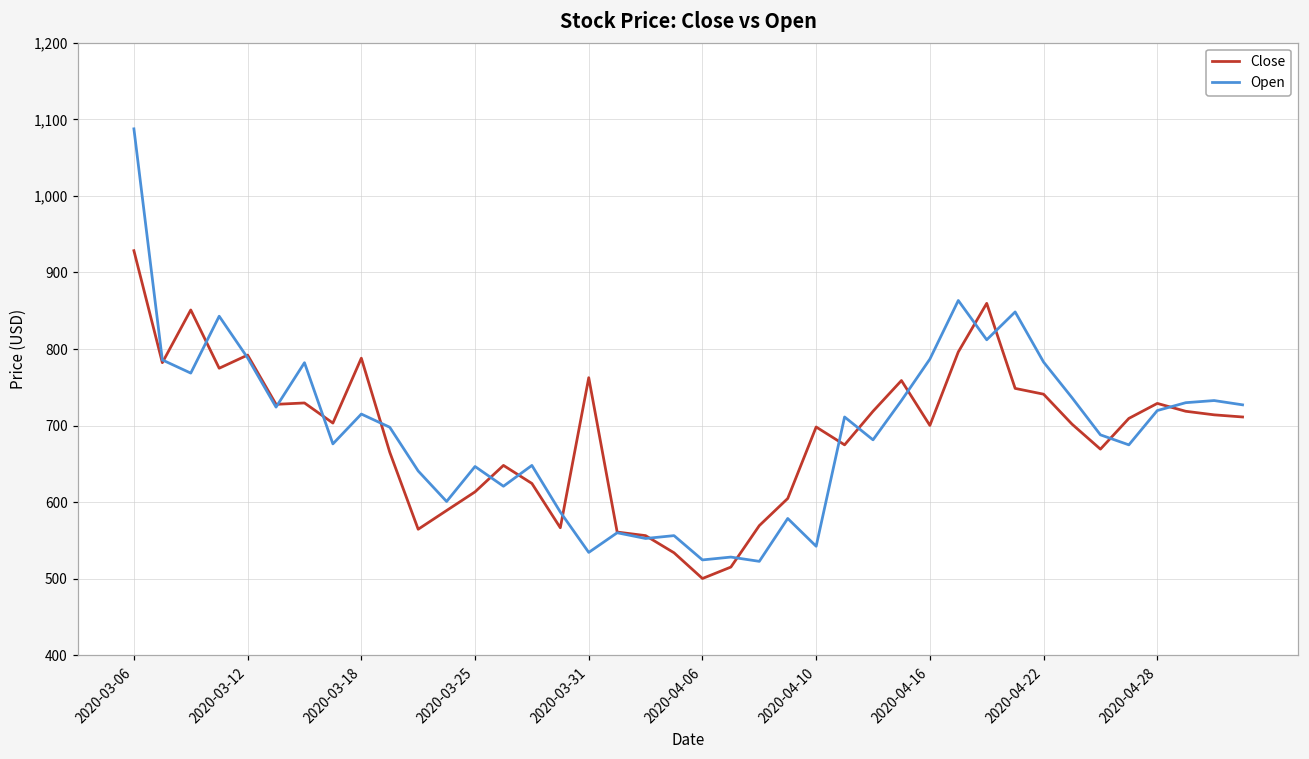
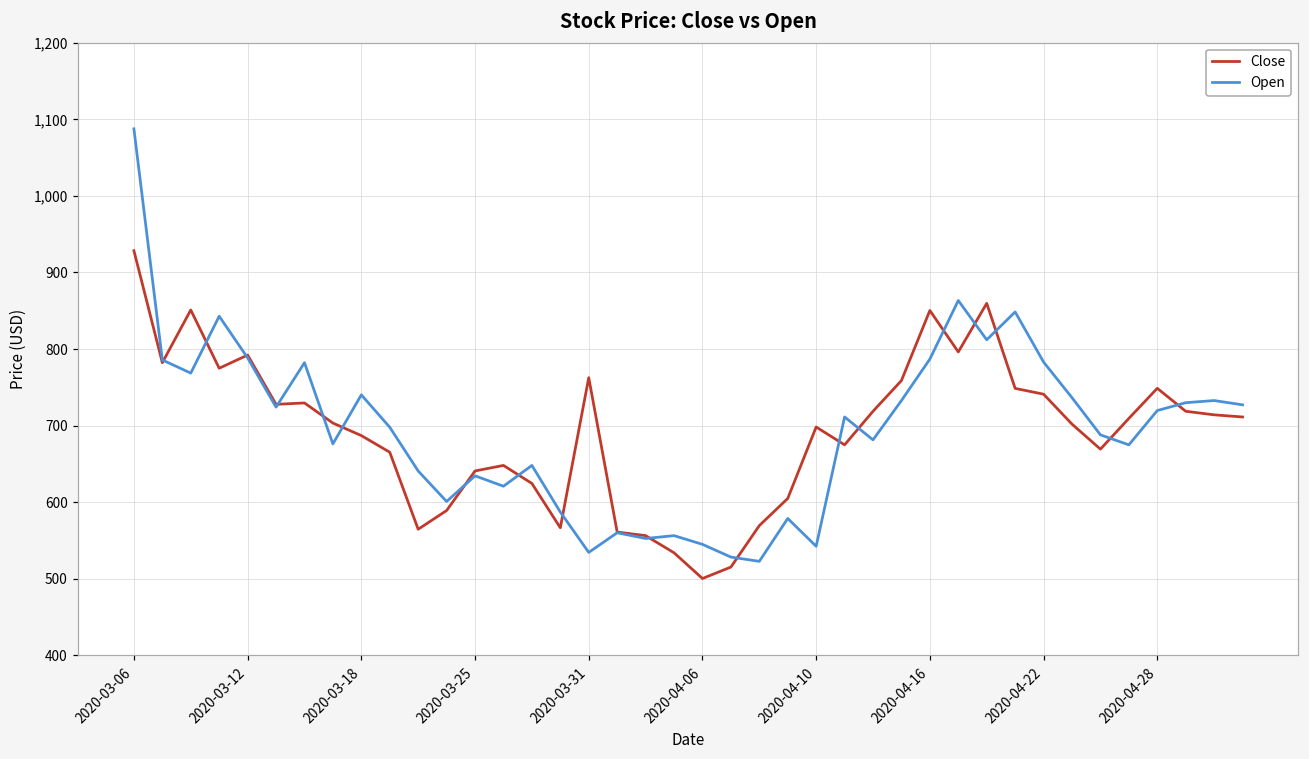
Close, 2020-03-18: 790 -> 690
Open, 2020-03-18: 720 -> 740
Close, 2020-03-25: 610 -> 640
Open, 2020-03-25: 650 -> 630
Open, 2020-04-06: 520 -> 540
Close, 2020-04-16: 700 -> 850
Close, 2020-04-28: 730 -> 750
